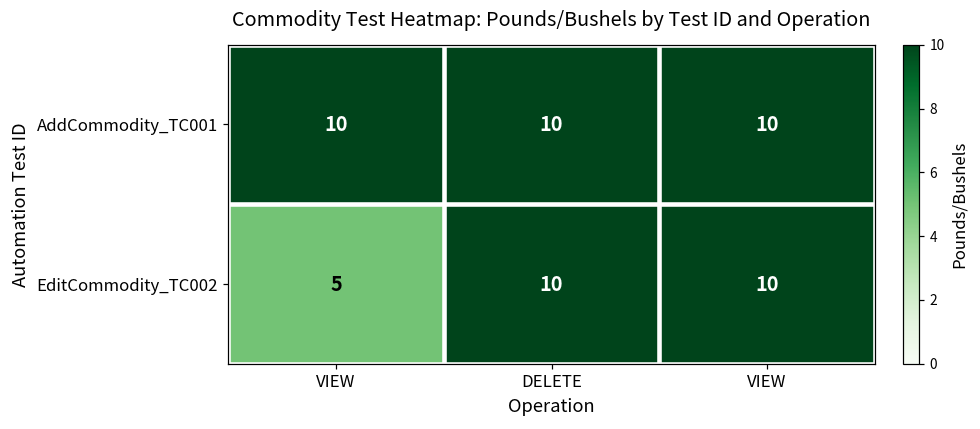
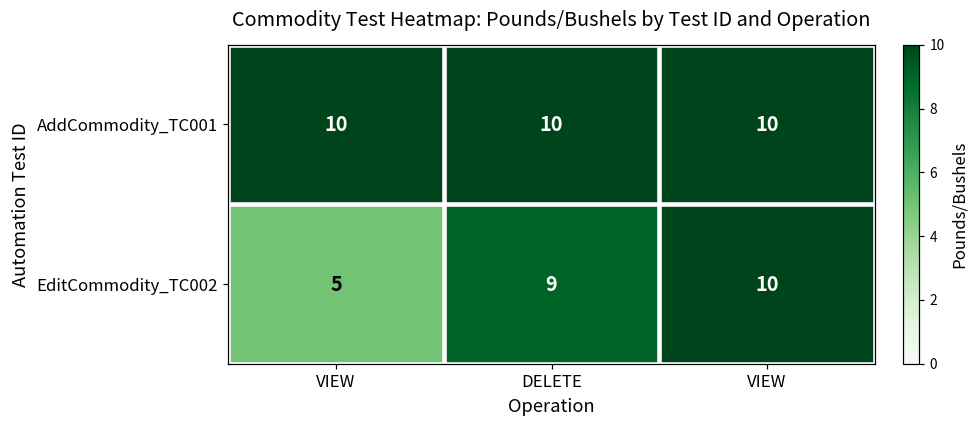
EditCommodity_TC002, DELETE: 10 -> 9
